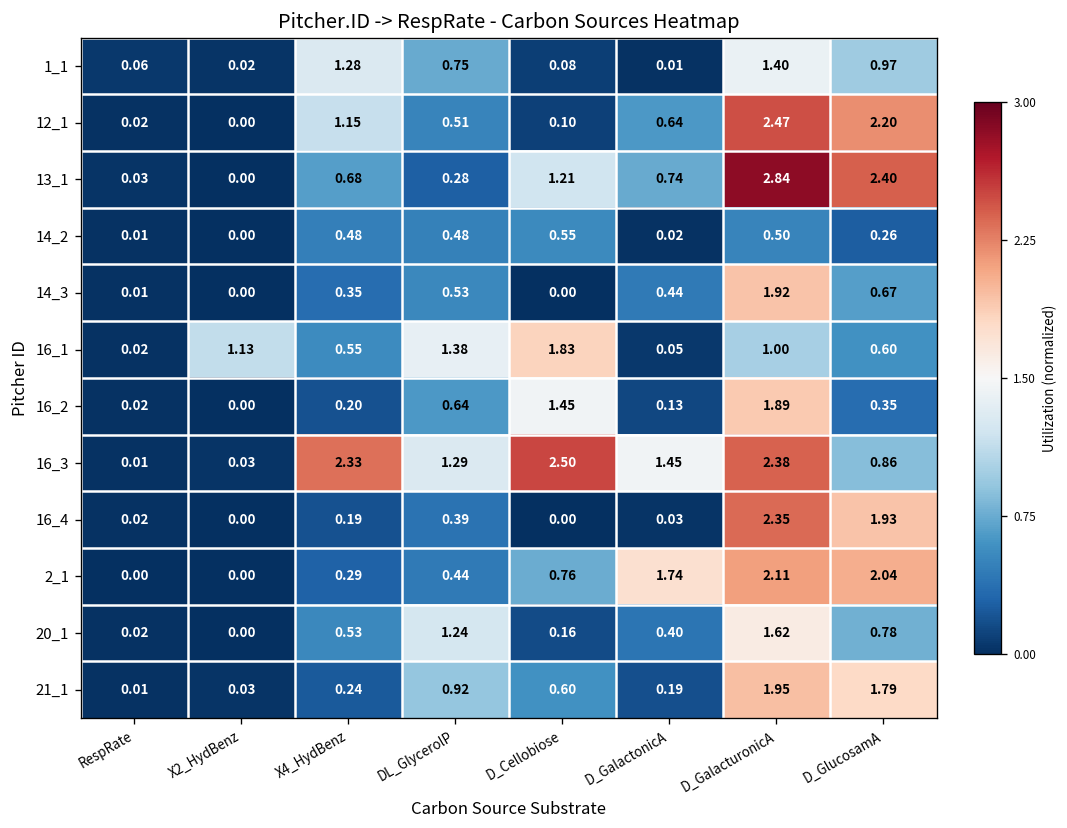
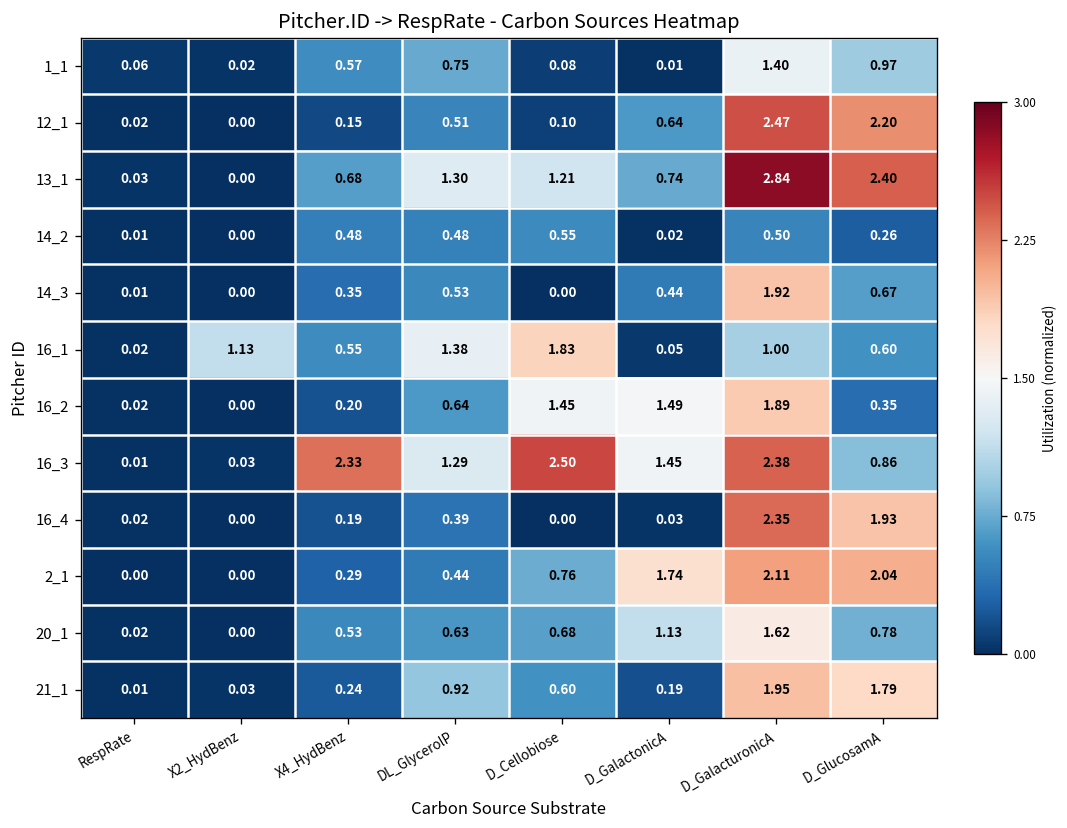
1_1, X4_HydBenz: 1.28 -> 0.57
12_1, X4_HydBenz: 1.15 -> 0.15
13_1, DL_GlycerolP: 0.28 -> 1.30
16_2, D_GalactonicA: 0.13 -> 1.49
20_1, DL_GlycerolP: 1.24 -> 0.63
20_1, D_Cellobiose: 0.16 -> 0.68
20_1, D_GalactonicA: 0.40 -> 1.13
